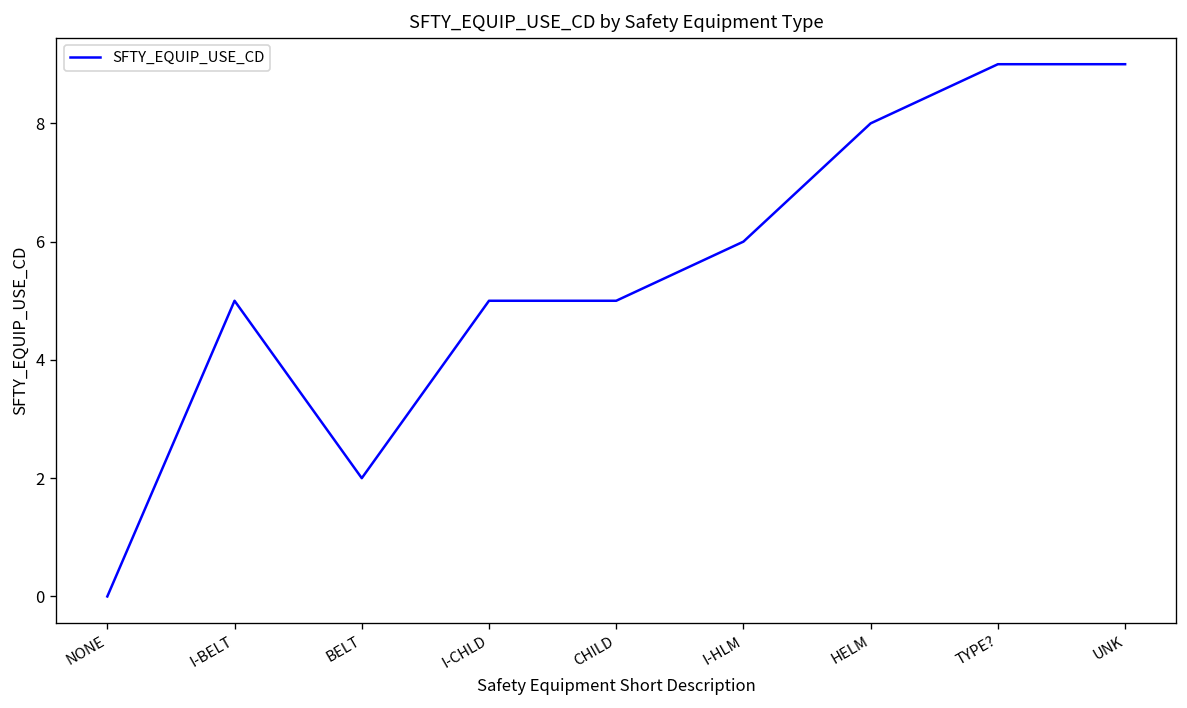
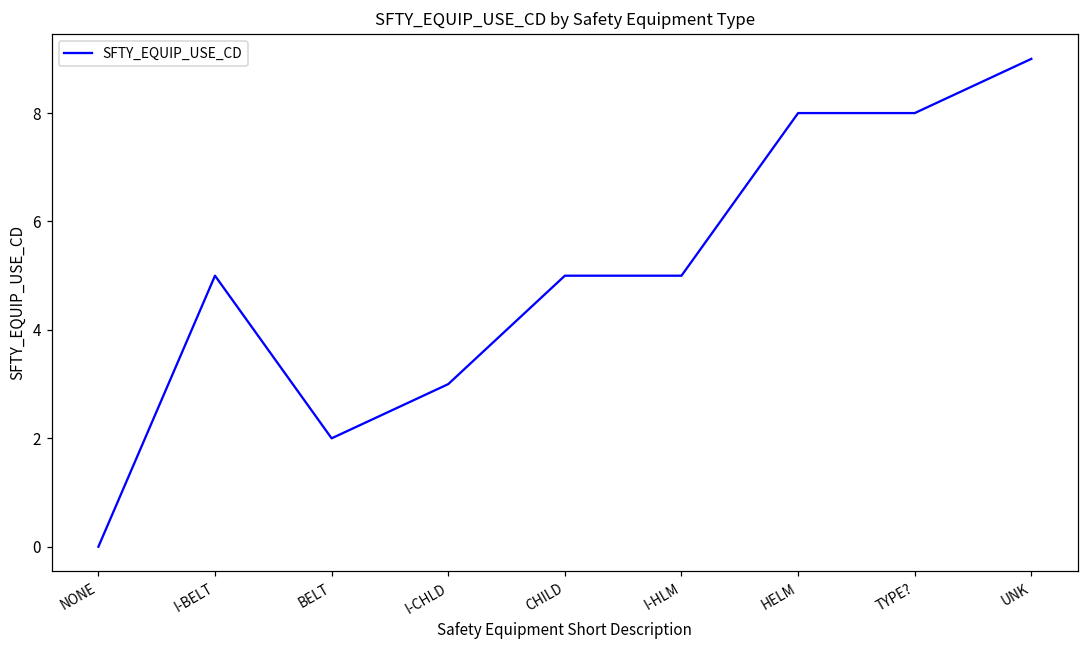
I-CHLD: 5 -> 3
I-HLM: 6 -> 5
TYPE?: 9 -> 8
